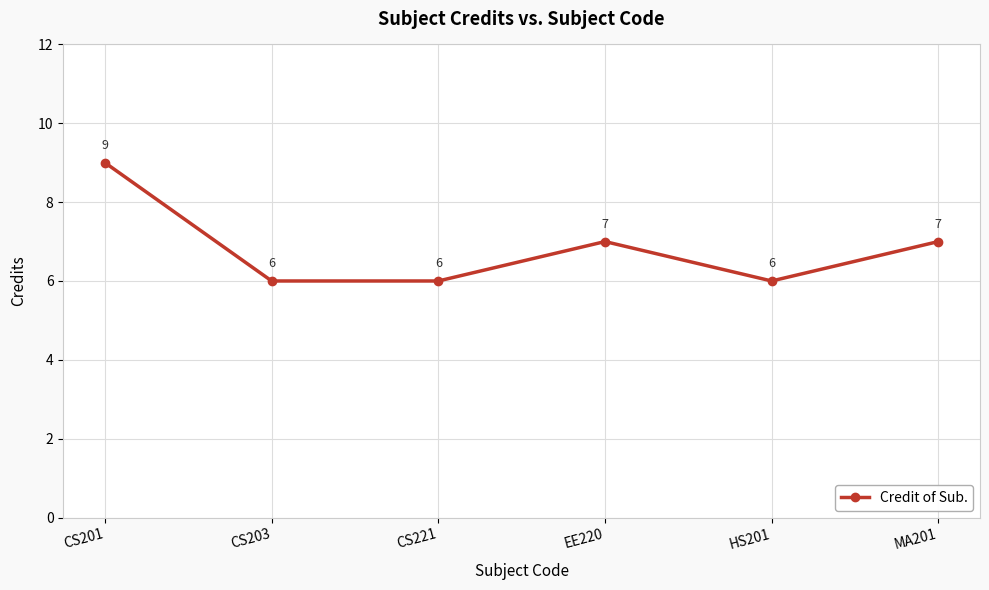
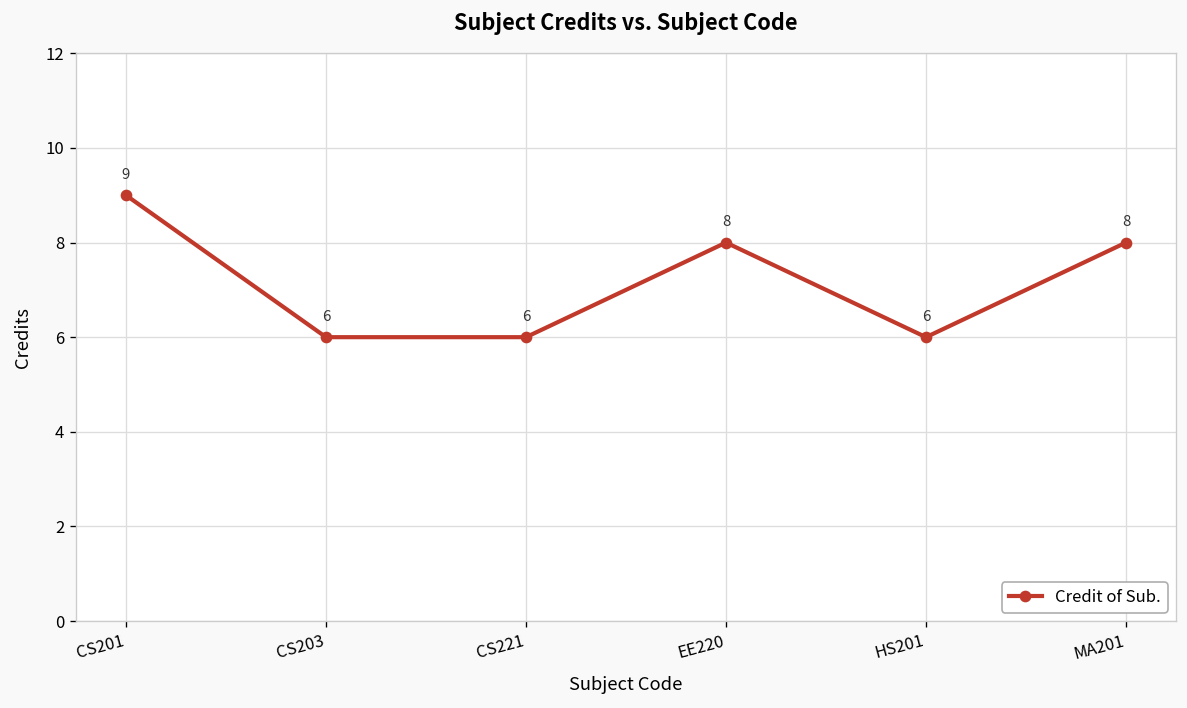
EE220: 7 -> 8
MA201: 7 -> 8
